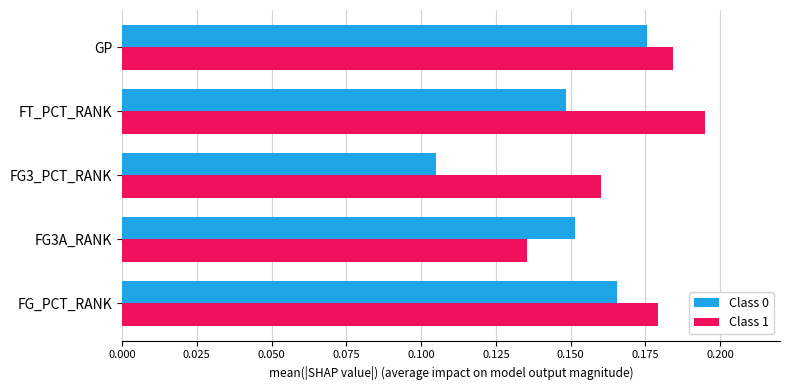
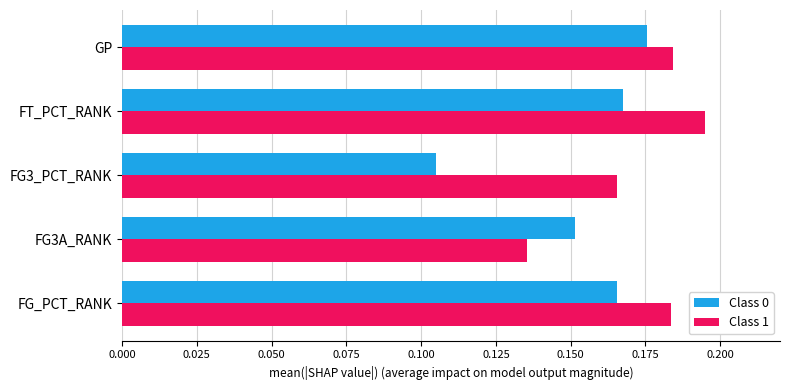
Class 0, FT_PCT_RANK: 0.148 -> 0.168
Class 1, FG3_PCT_RANK: 0.160 -> 0.165
Class 1, FG_PCT_RANK: 0.179 -> 0.184
